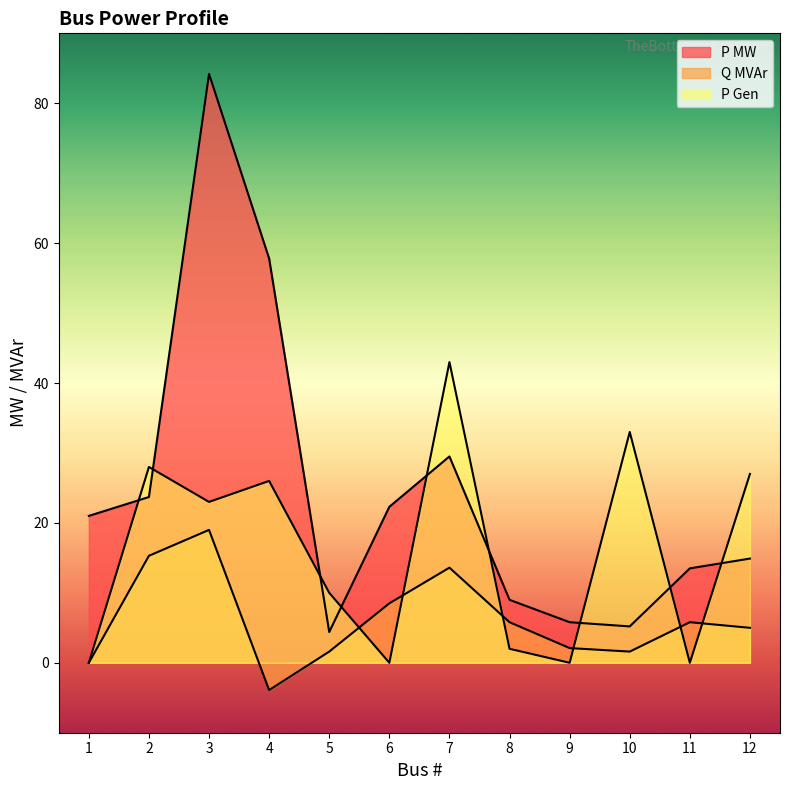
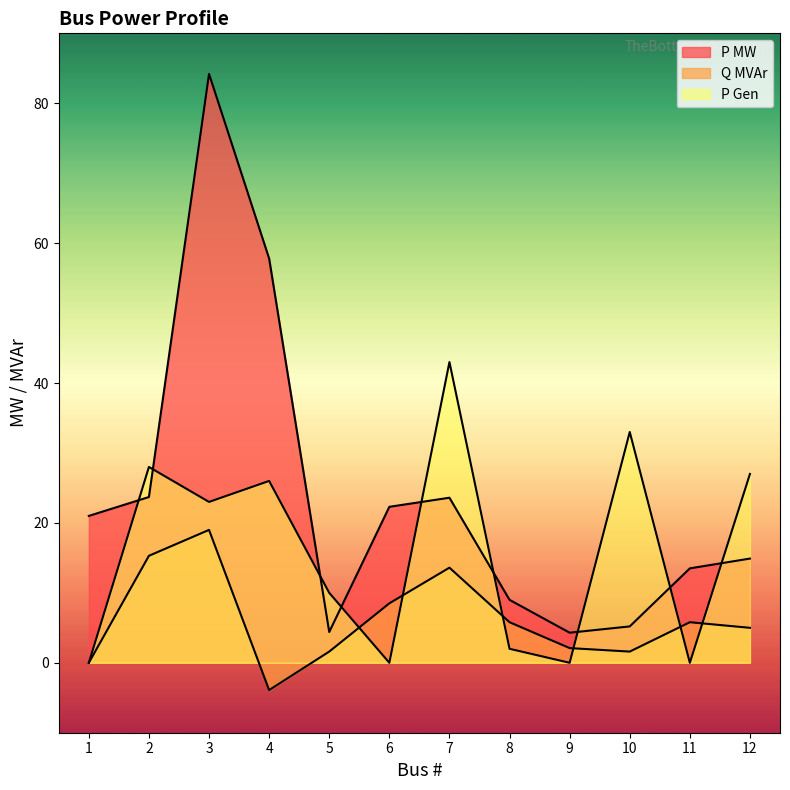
P MW, 7: 30 -> 24
P MW, 9: 6 -> 4
